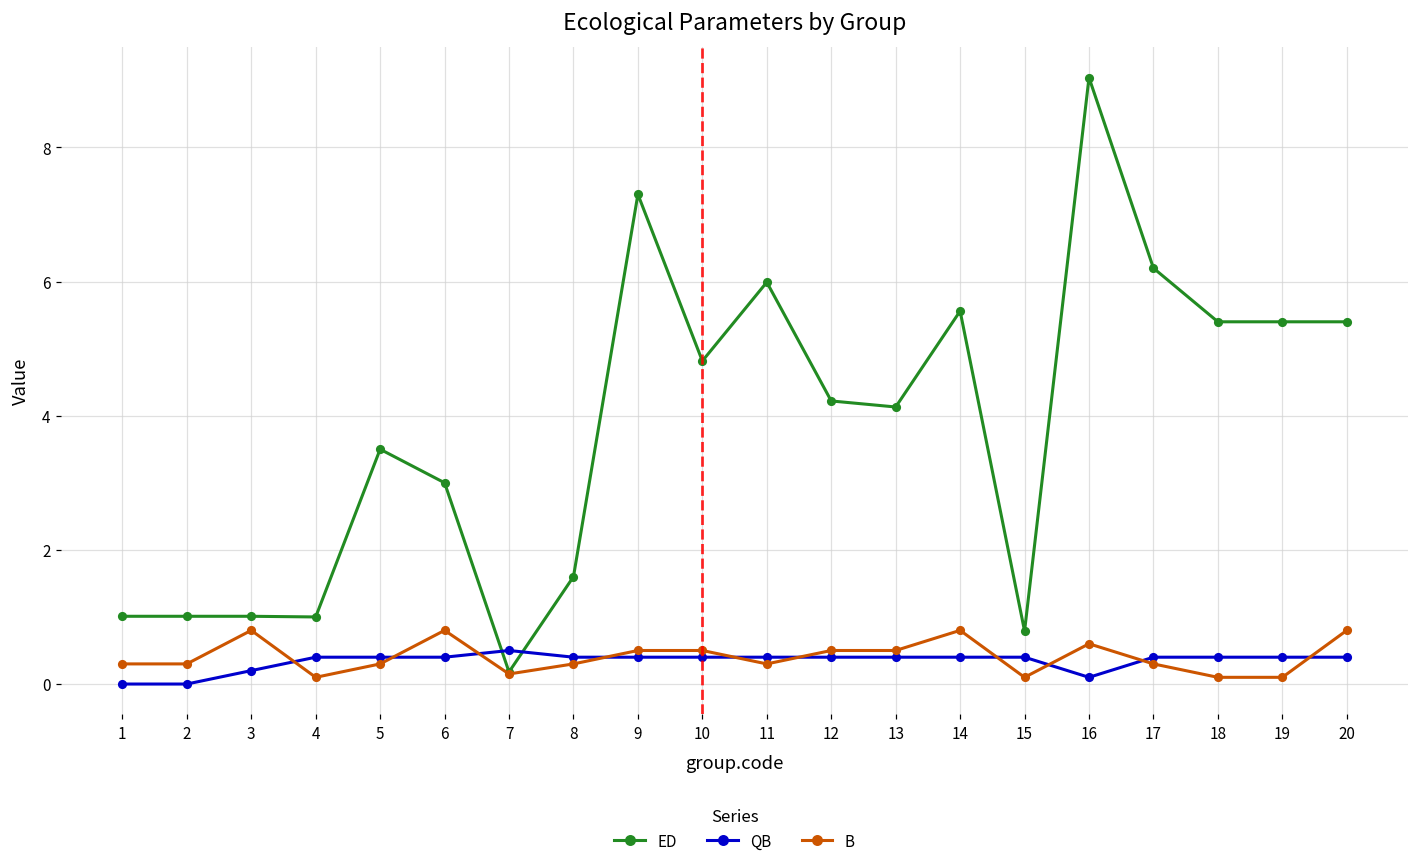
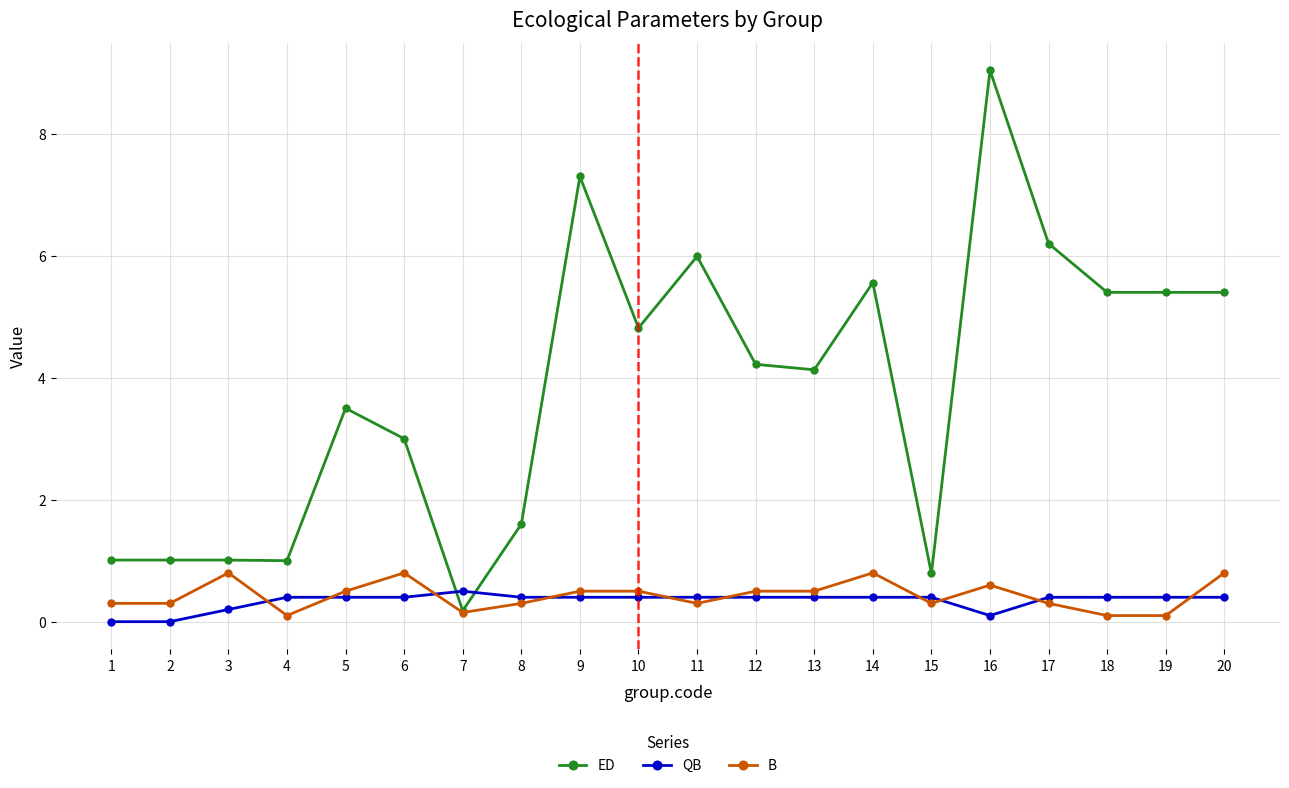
B, 5: 0.3 -> 0.5
B, 15: 0.1 -> 0.3
